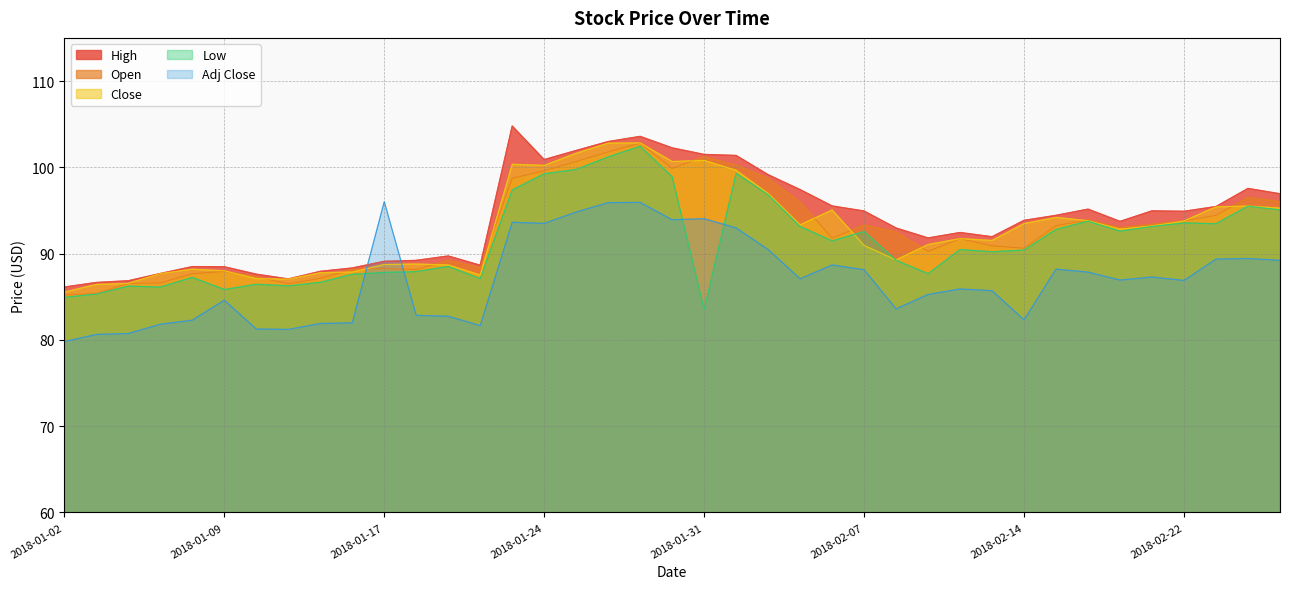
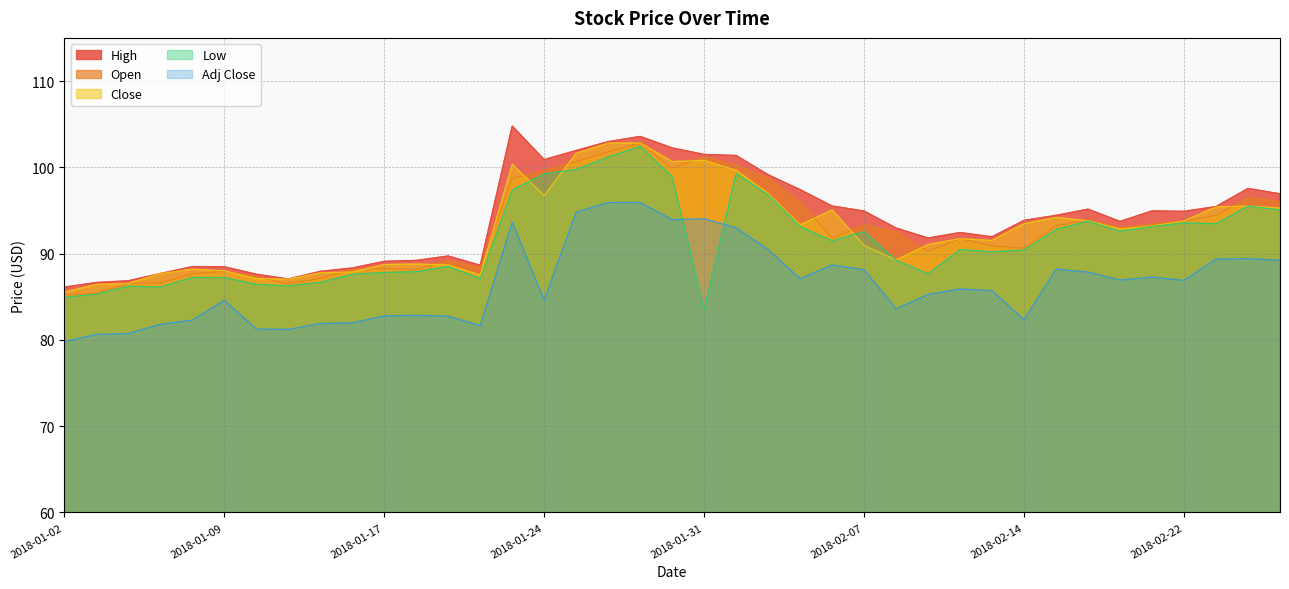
Low, 2018-01-09: 86 -> 87
Adj Close, 2018-01-17: 96 -> 83
Close, 2018-01-24: 100 -> 97
Adj Close, 2018-01-24: 94 -> 85
